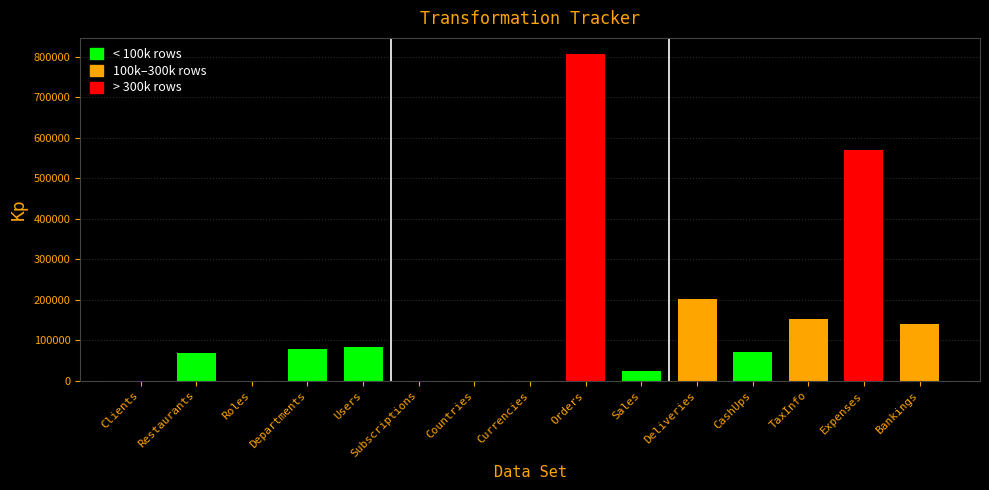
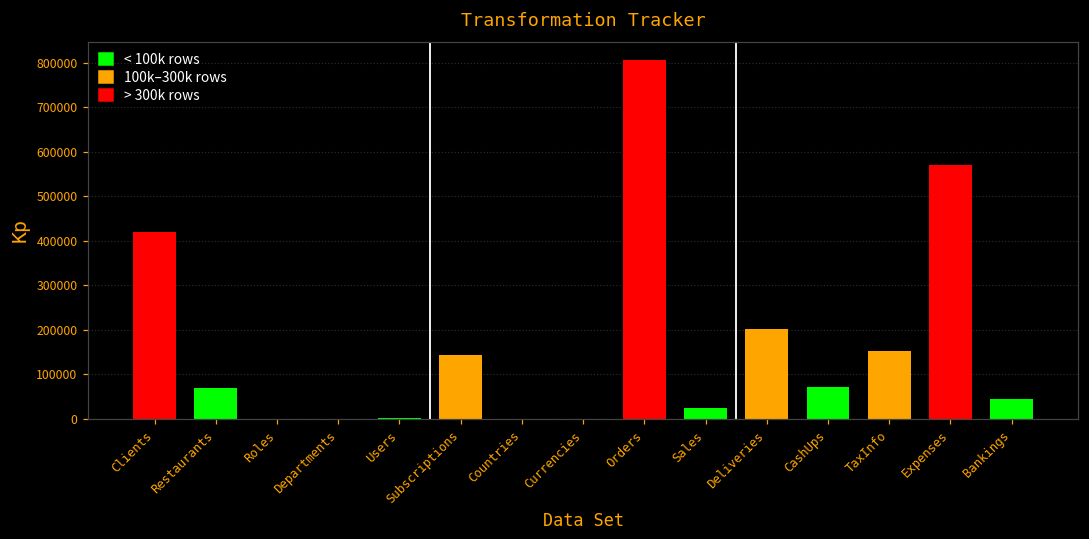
Clients: 0 -> 420000
Departments: 80000 -> 0
Users: 80000 -> 0
Subscriptions: 0 -> 140000
Bankings: 140000 -> 40000
